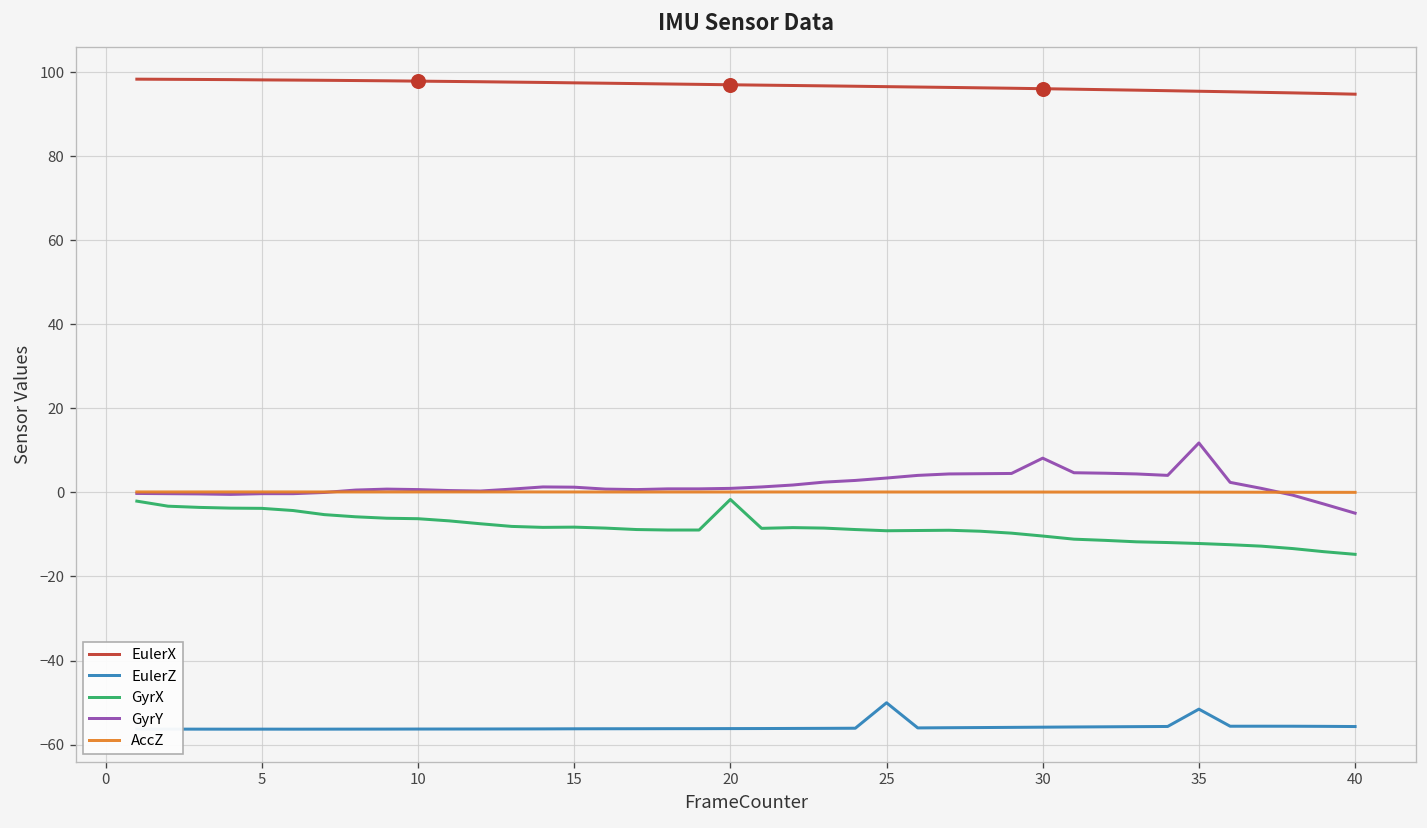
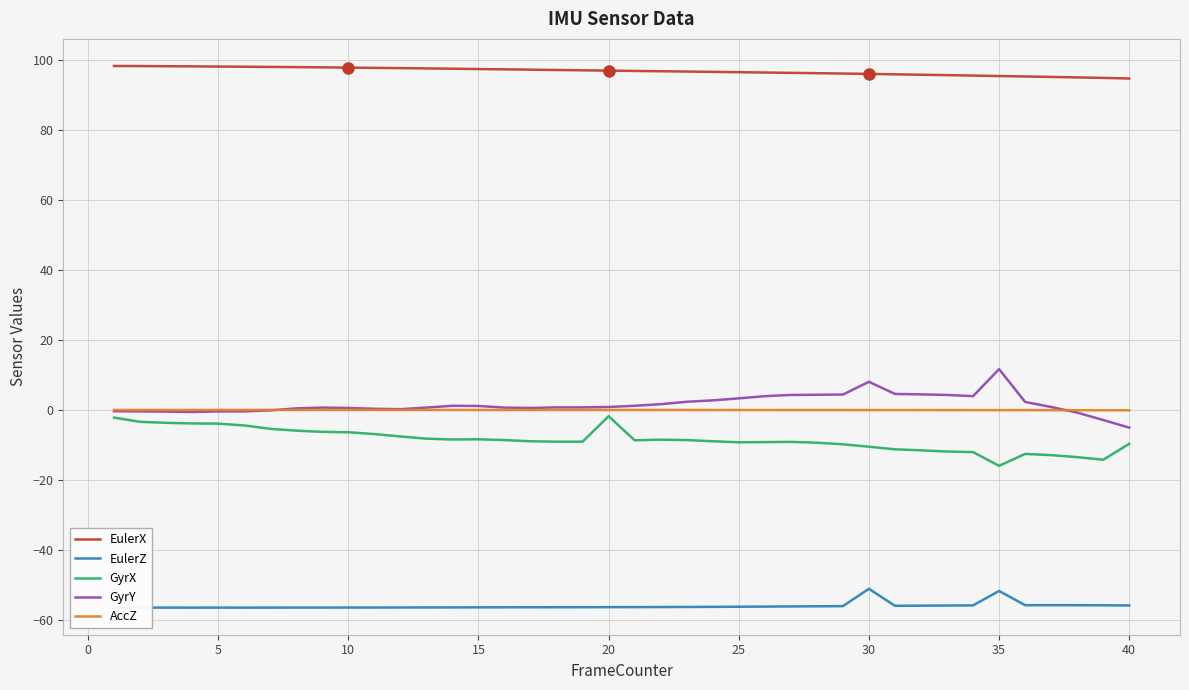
EulerZ, 25: -50 -> -56
EulerZ, 30: -56 -> -51
GyrX, 35: -12 -> -16
GyrX, 40: -15 -> -10
